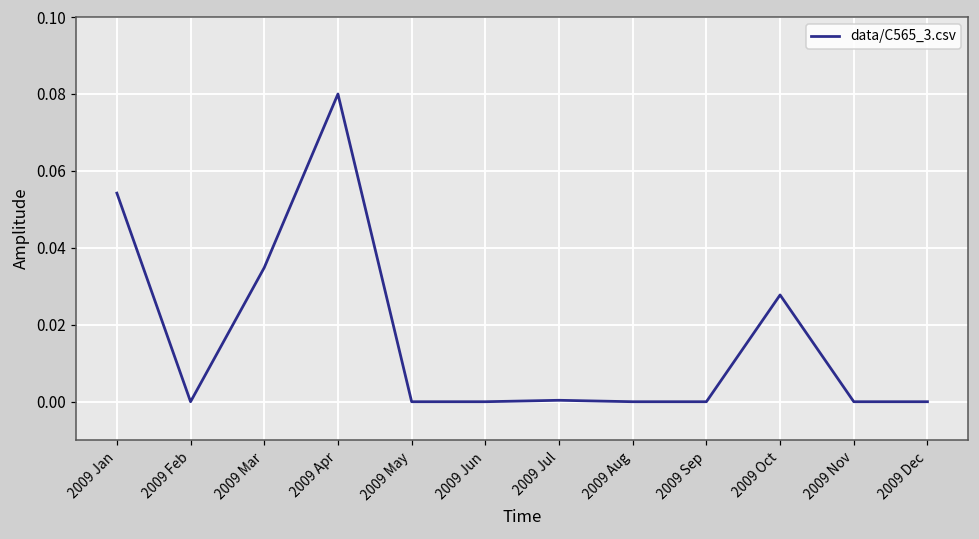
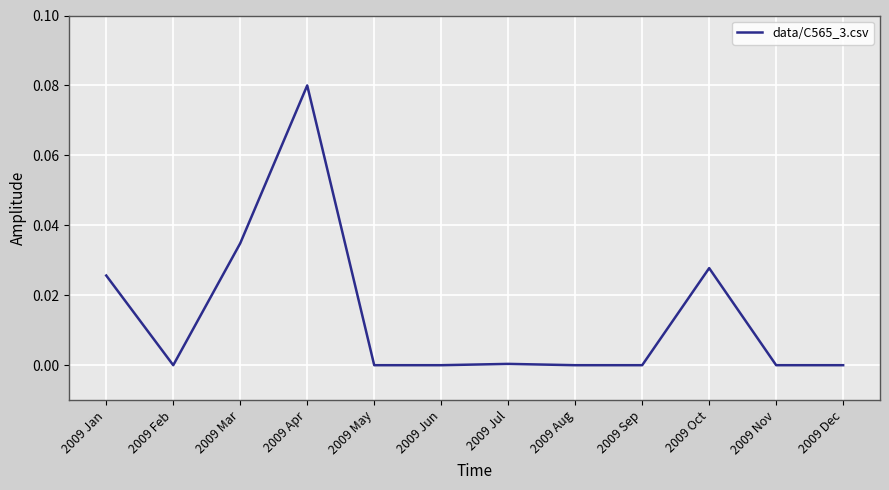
2009 Jan: 0.054 -> 0.026
